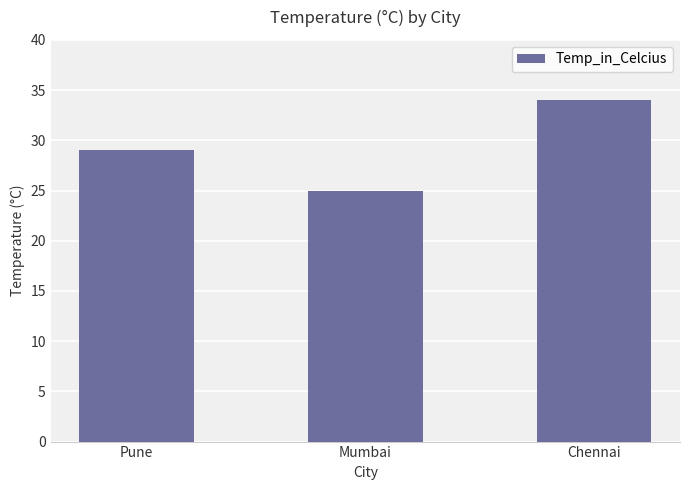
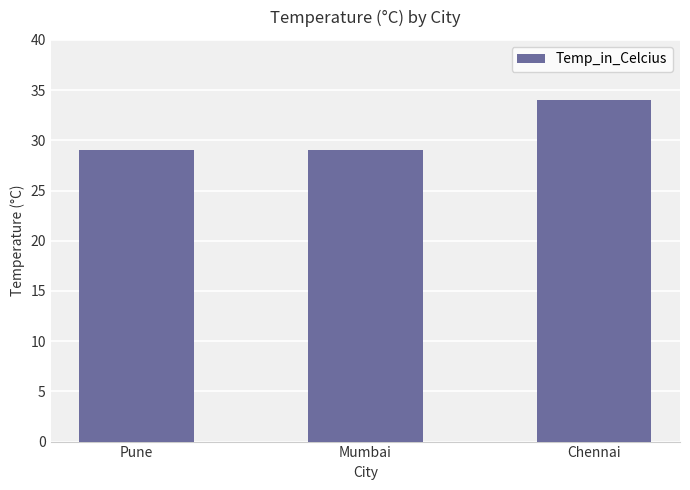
Mumbai: 25 -> 29
